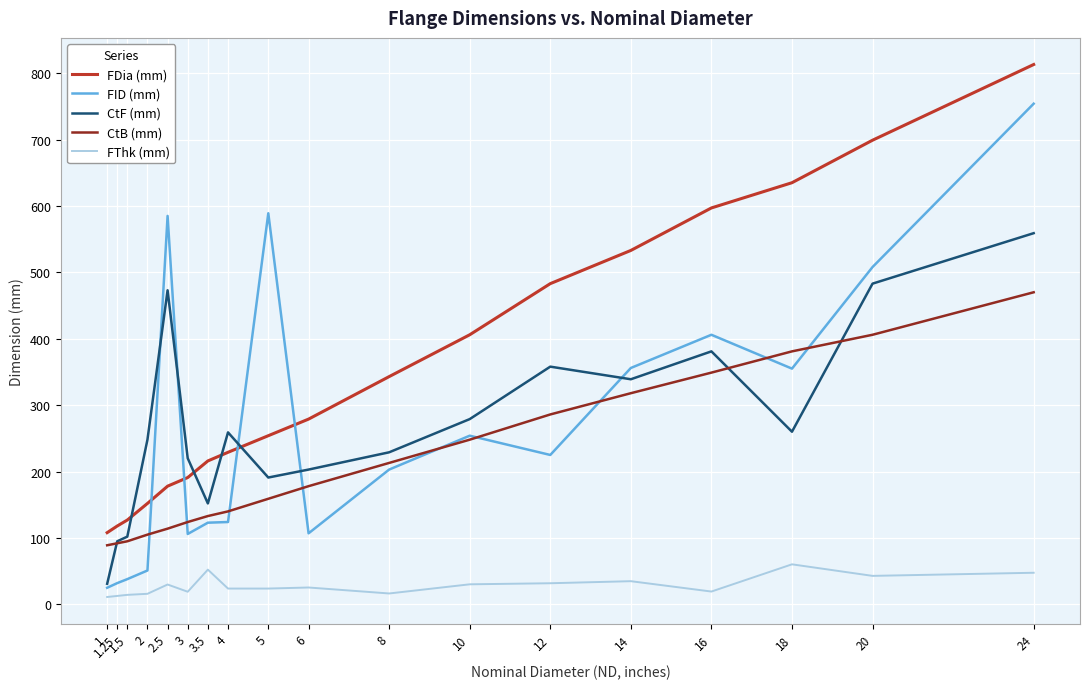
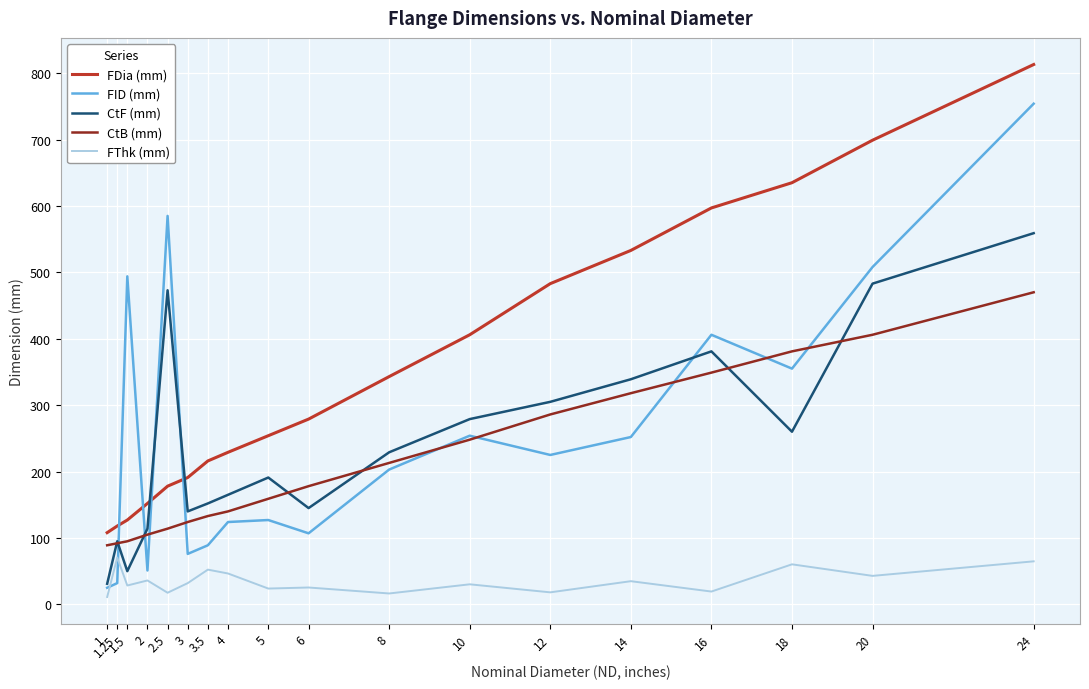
FThk (mm), 1.25: 10 -> 70
FID (mm), 1.5: 40 -> 490
CtF (mm), 1.5: 100 -> 50
FThk (mm), 1.5: 10 -> 30
CtF (mm), 2: 250 -> 110
FThk (mm), 2: 20 -> 40
FThk (mm), 2.5: 30 -> 20
FID (mm), 3: 110 -> 80
CtF (mm), 3: 220 -> 140
FThk (mm), 3: 20 -> 30
FID (mm), 3.5: 120 -> 90
CtF (mm), 4: 260 -> 170
FThk (mm), 4: 20 -> 50
FID (mm), 5: 590 -> 130
CtF (mm), 6: 200 -> 150
CtF (mm), 12: 360 -> 310
FThk (mm), 12: 30 -> 20
FID (mm), 14: 360 -> 250
FThk (mm), 24: 50 -> 60
